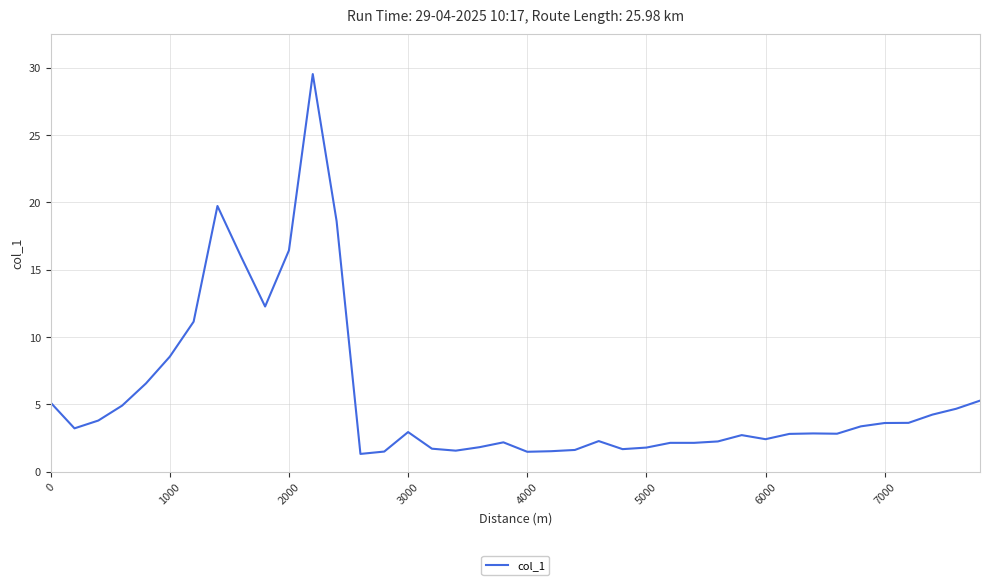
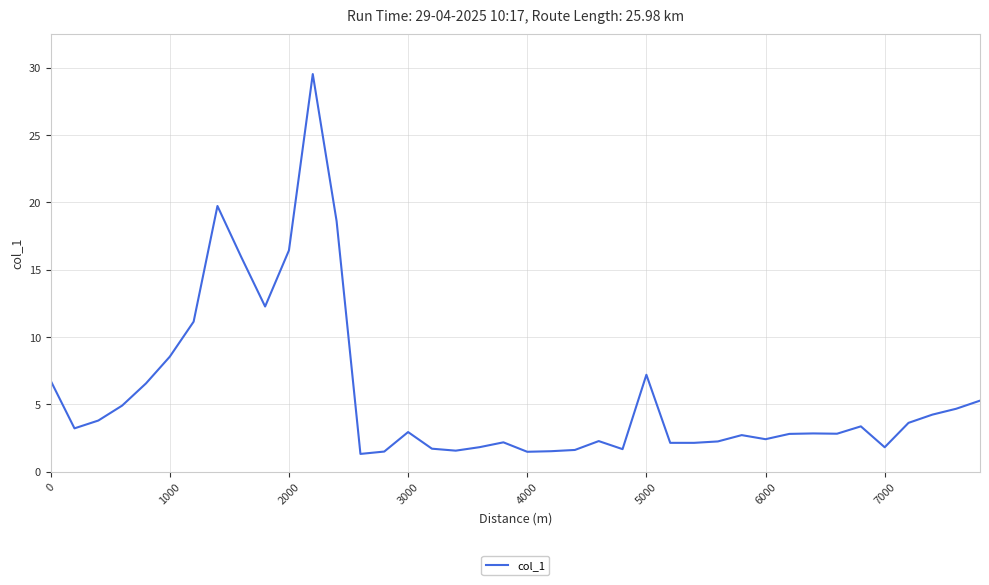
0: 5.1 -> 6.8
5000: 1.8 -> 7.2
7000: 3.6 -> 1.8
